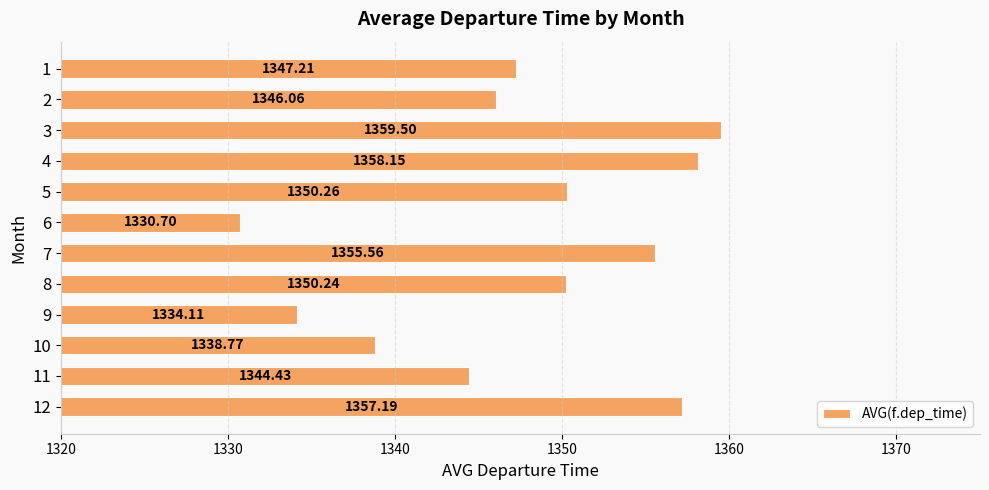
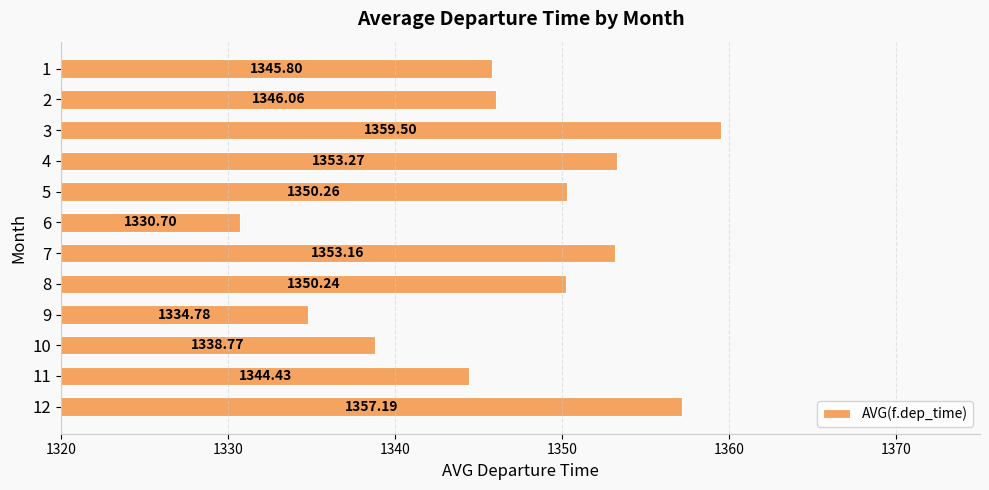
1: 1347.21 -> 1345.80
4: 1358.15 -> 1353.27
7: 1355.56 -> 1353.16
9: 1334.11 -> 1334.78
